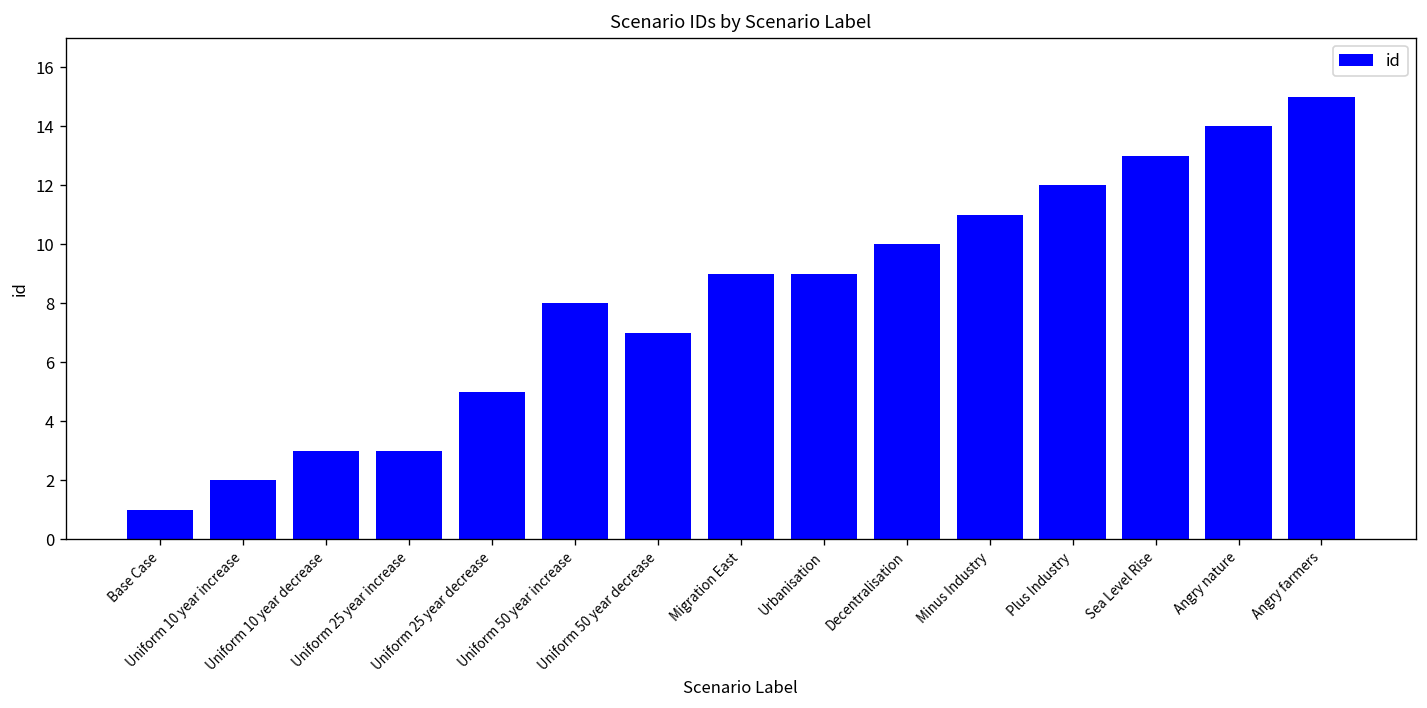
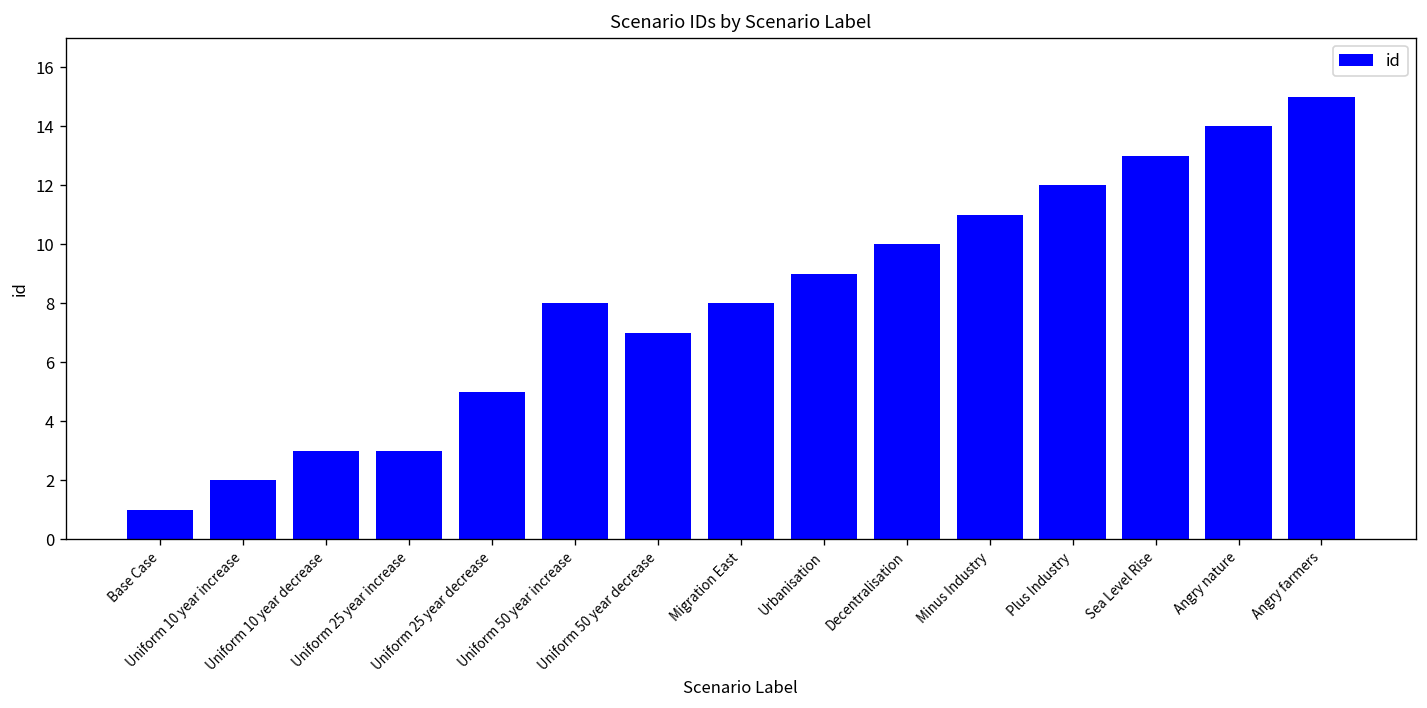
Migration East: 9 -> 8
